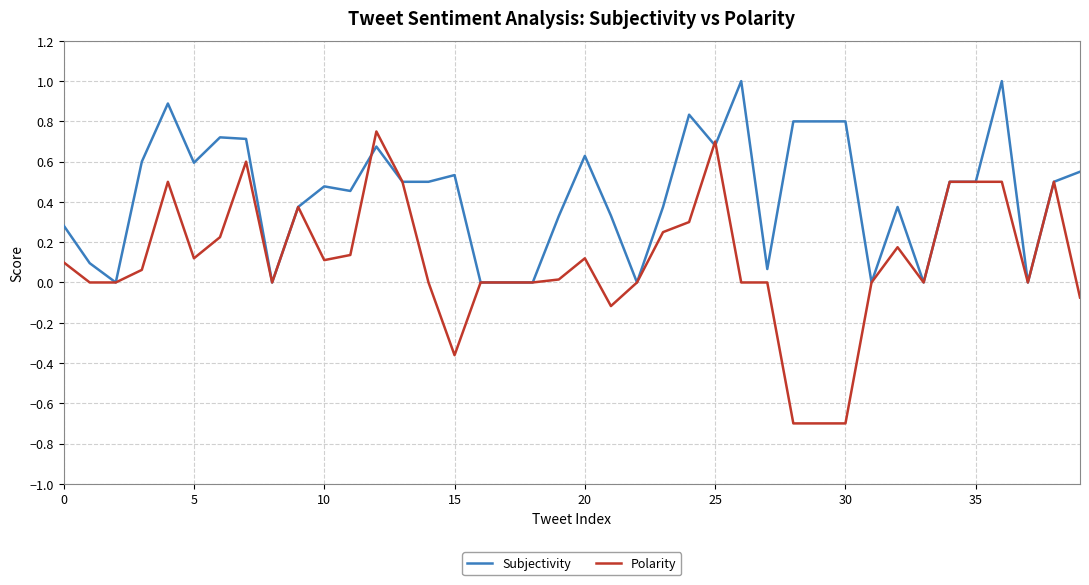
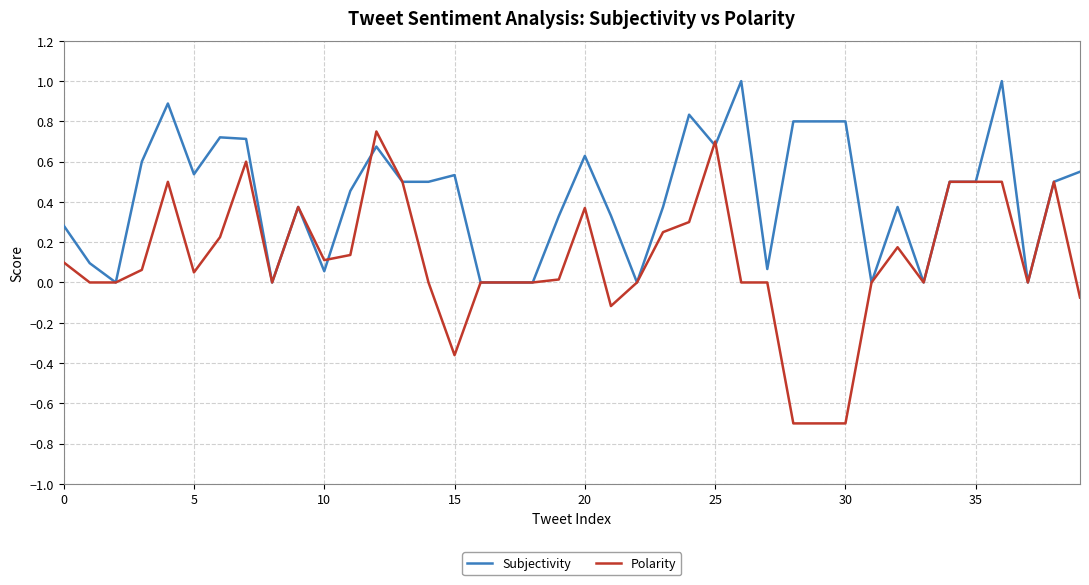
Subjectivity, 5: 0.59 -> 0.54
Polarity, 5: 0.12 -> 0.05
Subjectivity, 10: 0.48 -> 0.06
Polarity, 20: 0.12 -> 0.37
